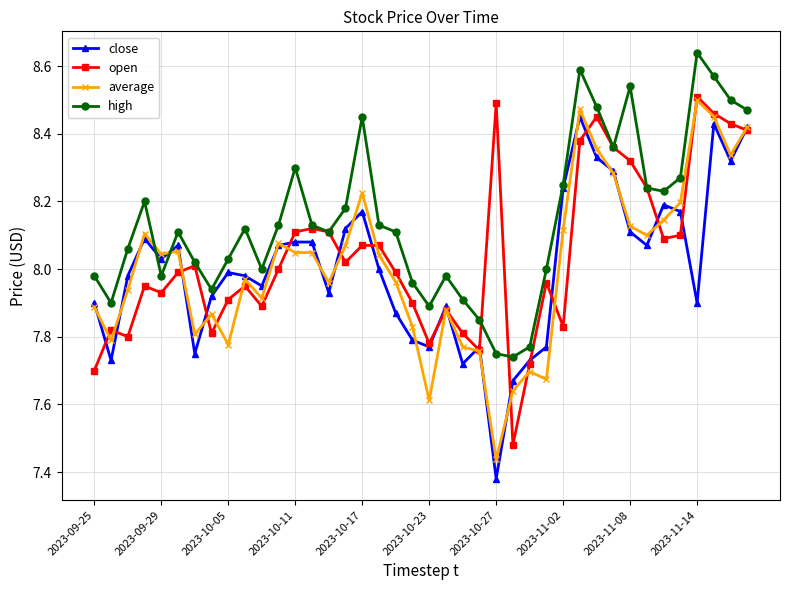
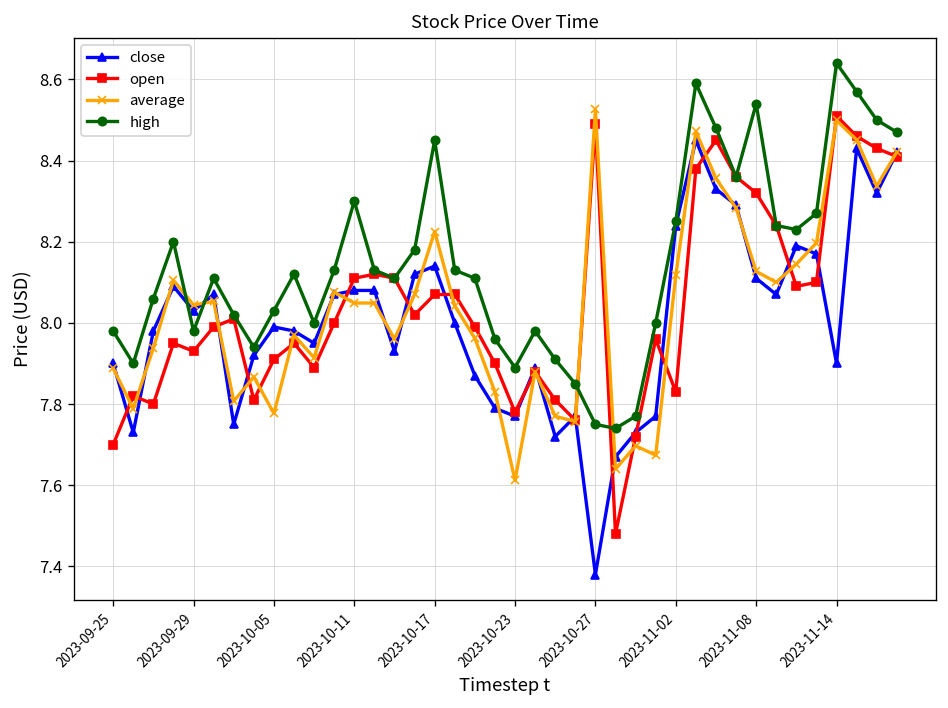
close, 2023-10-17: 8.17 -> 8.14
average, 2023-10-27: 7.44 -> 8.53
